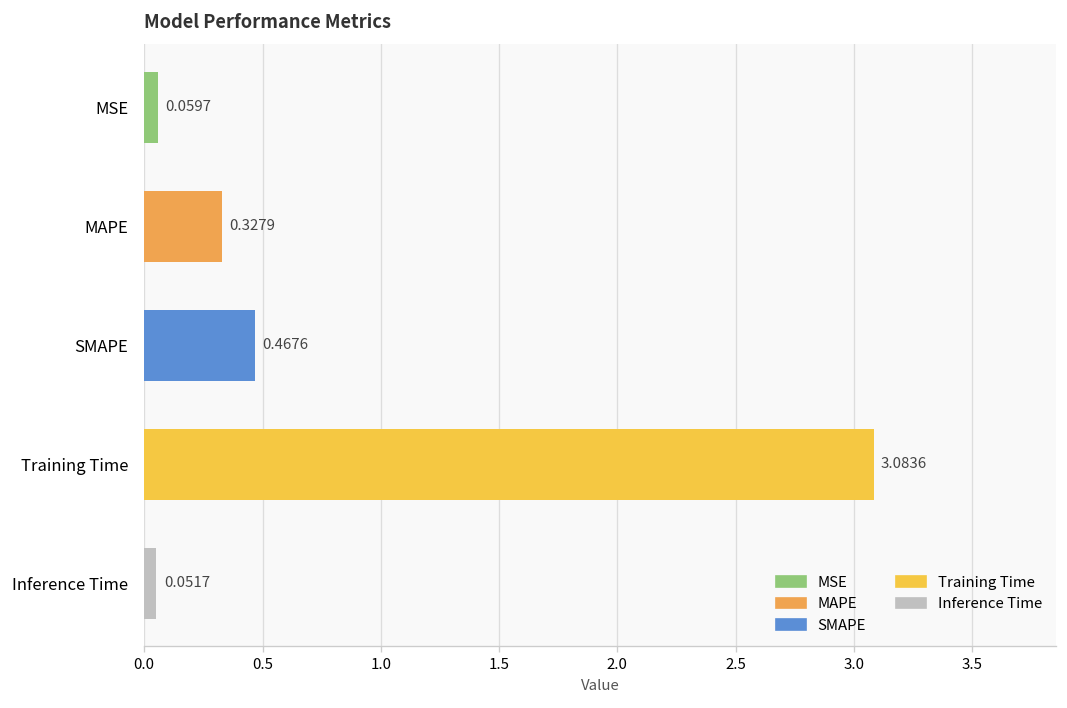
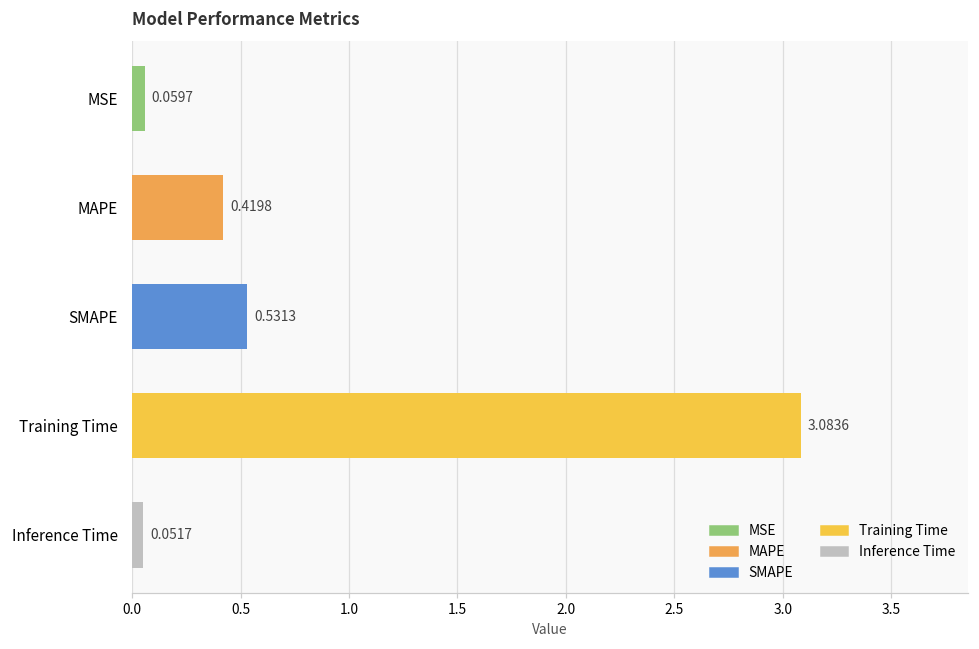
MAPE: 0.3279 -> 0.4198
SMAPE: 0.4676 -> 0.5313
